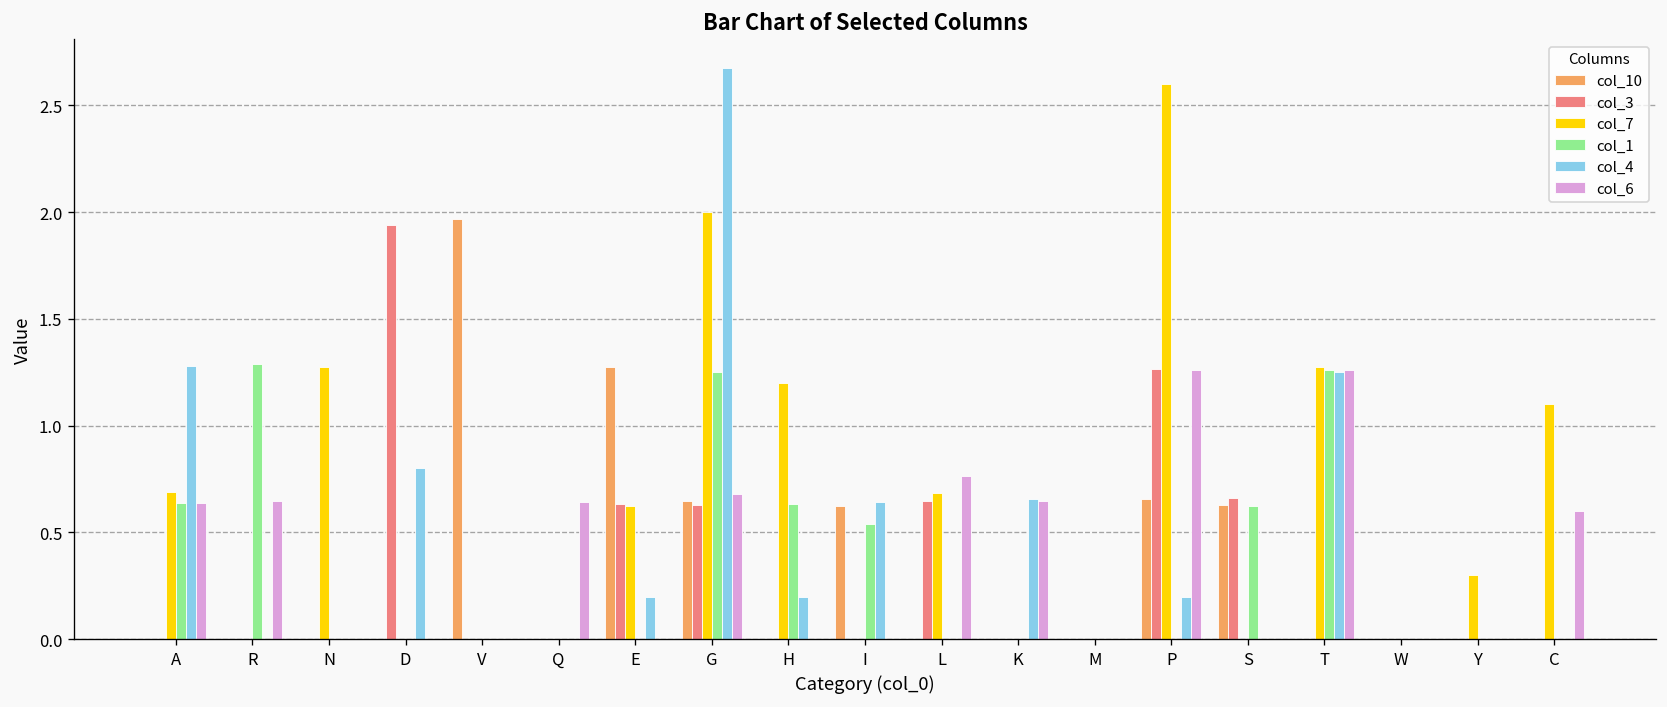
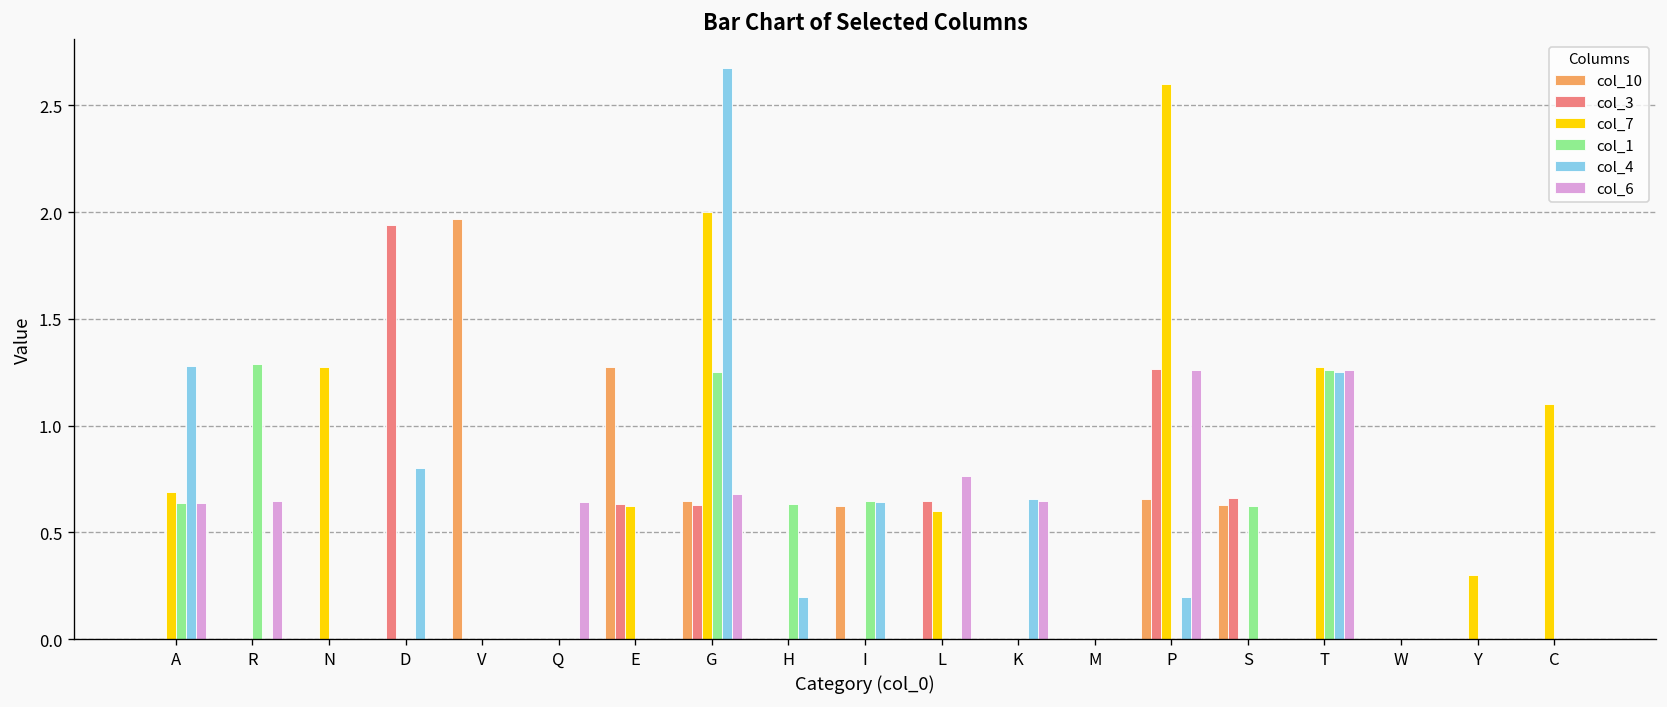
col_4, E: 0.2 -> 0.0
col_7, H: 1.2 -> 0.0
col_1, I: 0.54 -> 0.65
col_7, L: 0.69 -> 0.60
col_6, C: 0.6 -> 0.0
